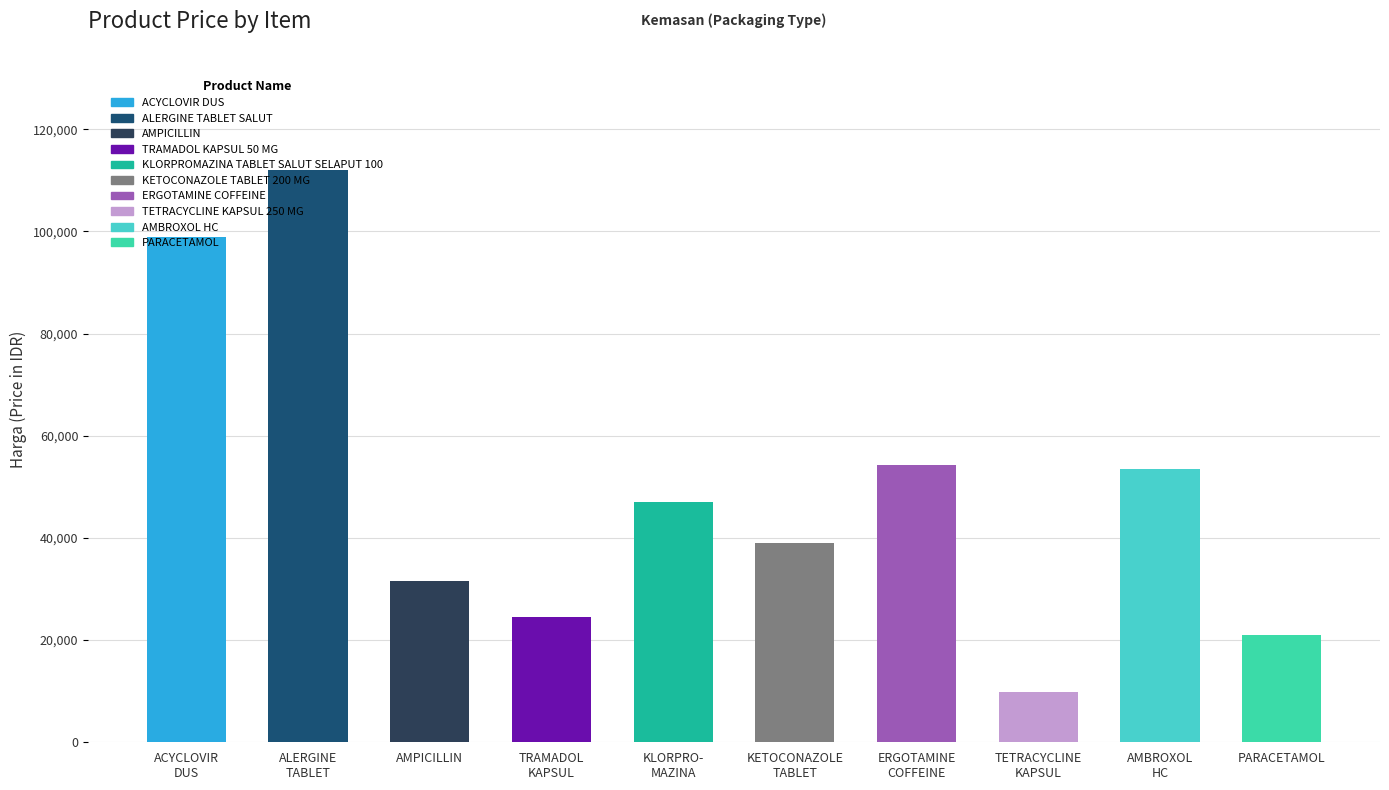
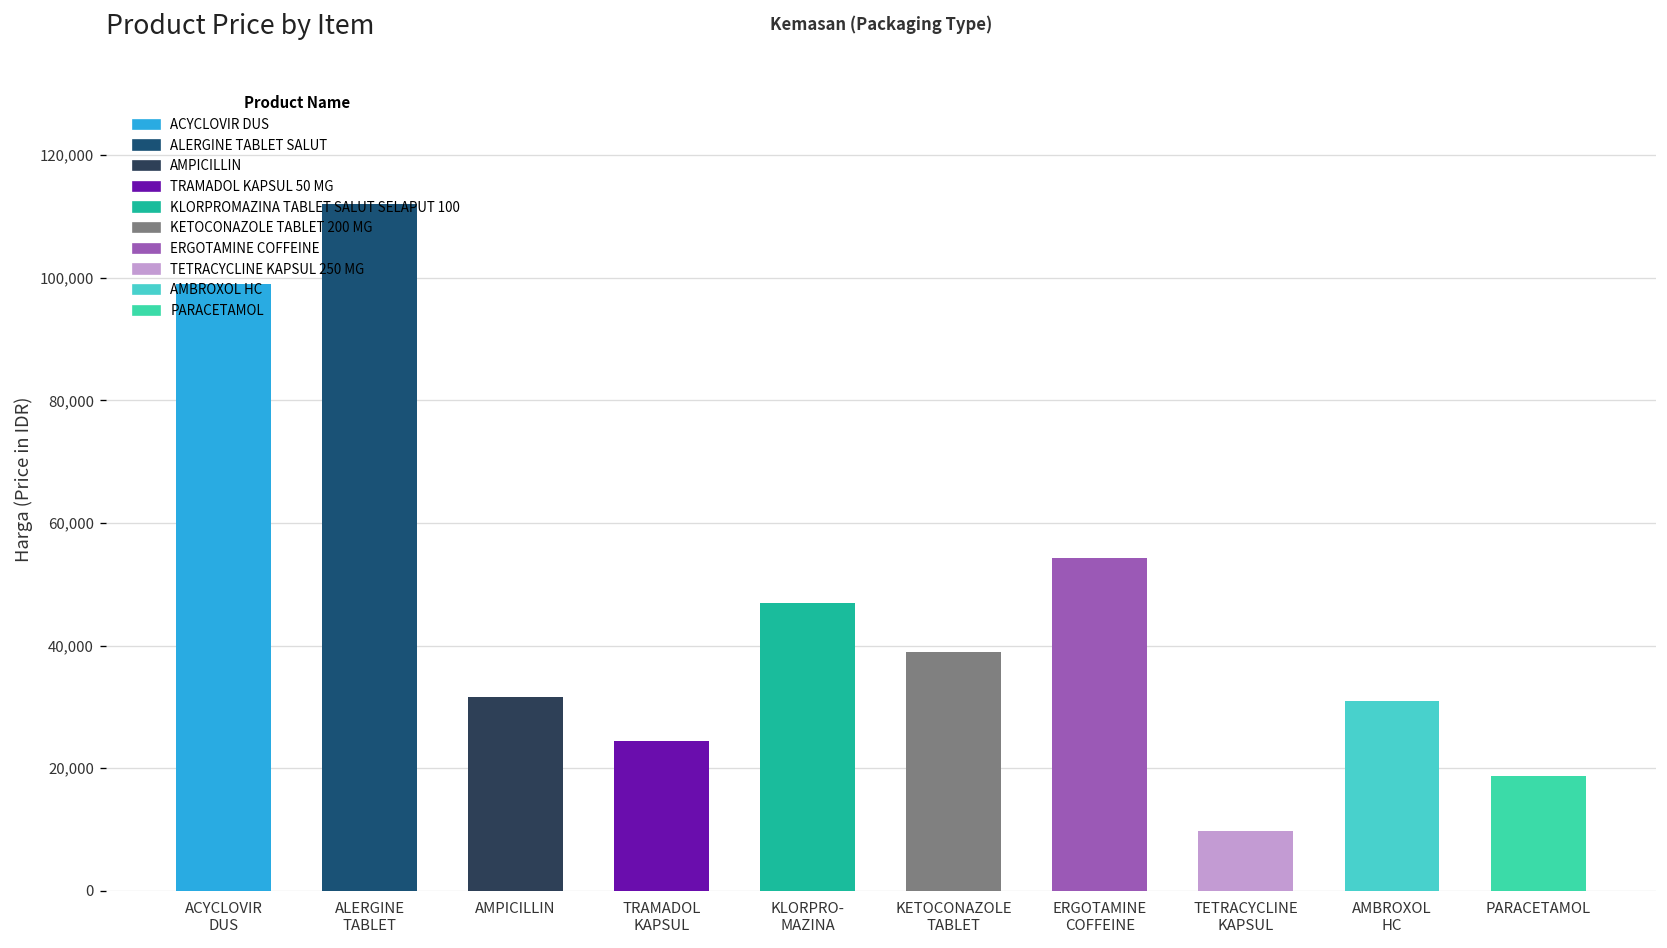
AMBROXOL HC: 54,000 -> 31,000
PARACETAMOL: 21,000 -> 19,000
